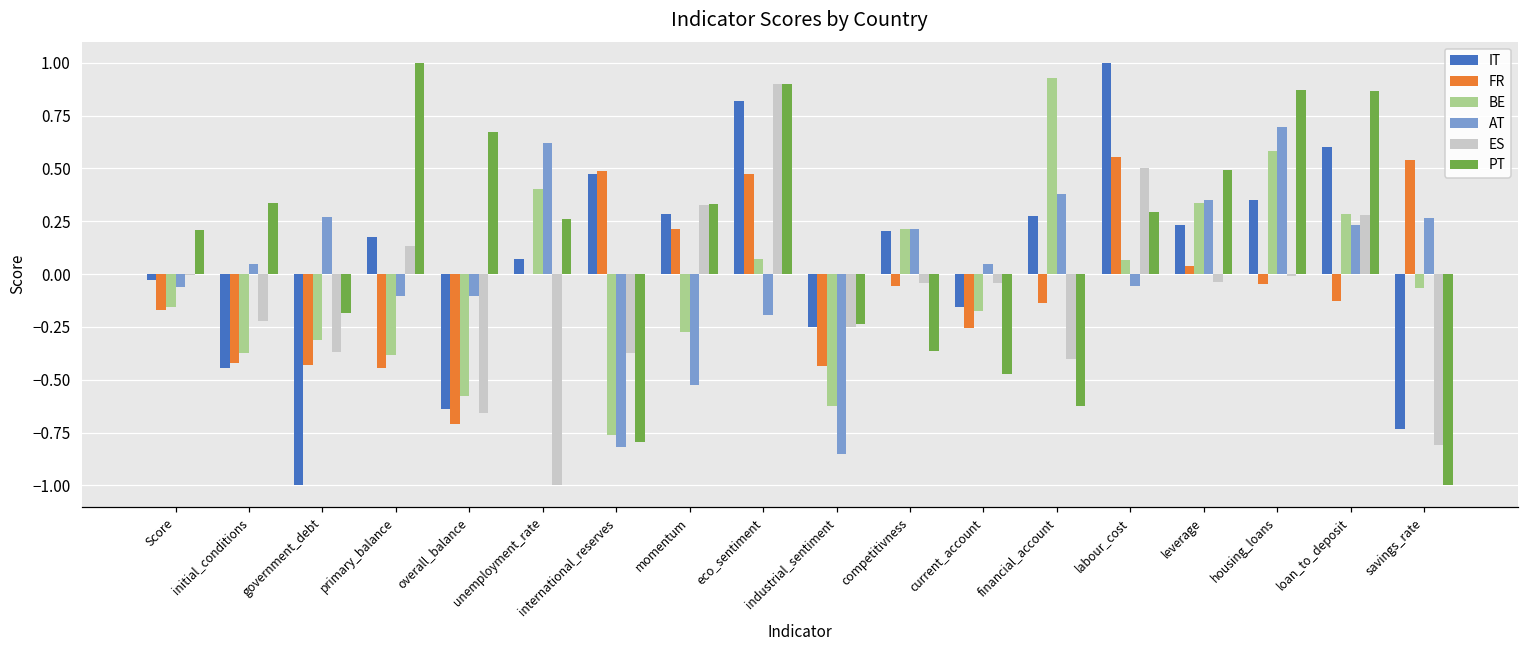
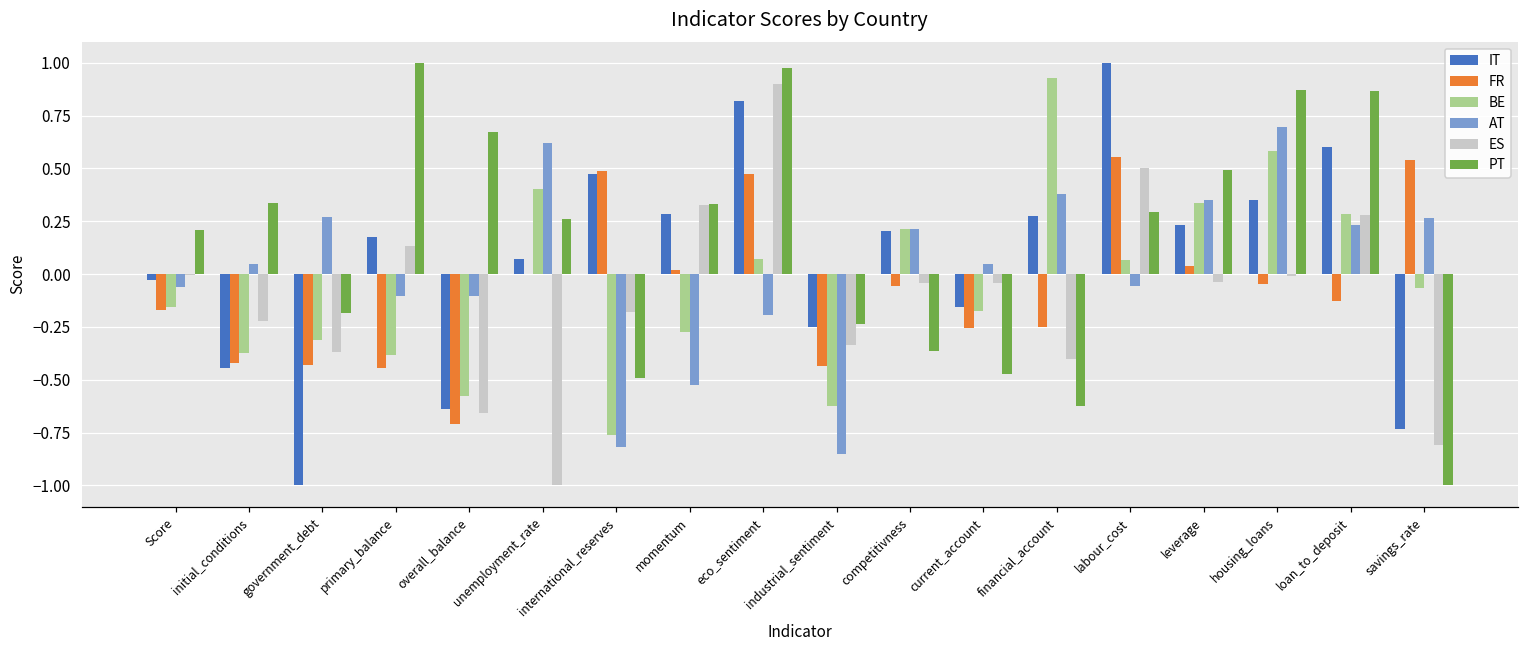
ES, international_reserves: -0.37 -> -0.18
PT, international_reserves: -0.79 -> -0.49
FR, momentum: 0.21 -> 0.02
PT, eco_sentiment: 0.90 -> 0.97
ES, industrial_sentiment: -0.25 -> -0.34
FR, financial_account: -0.14 -> -0.25
